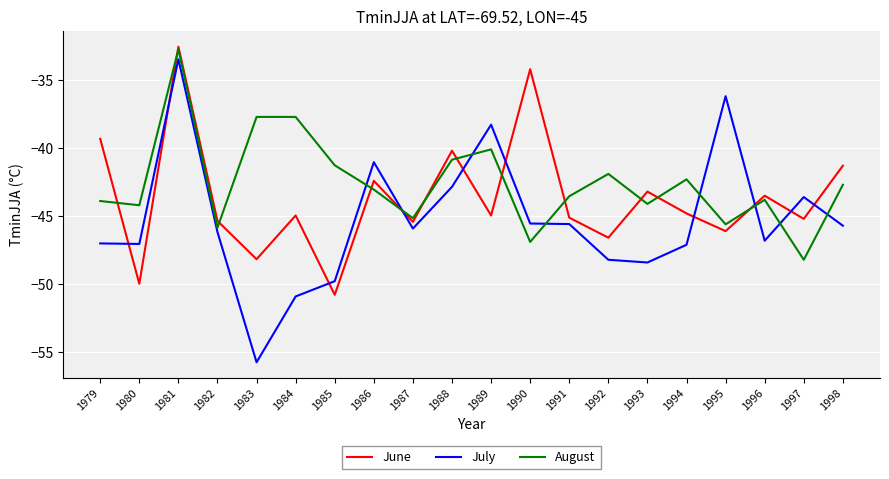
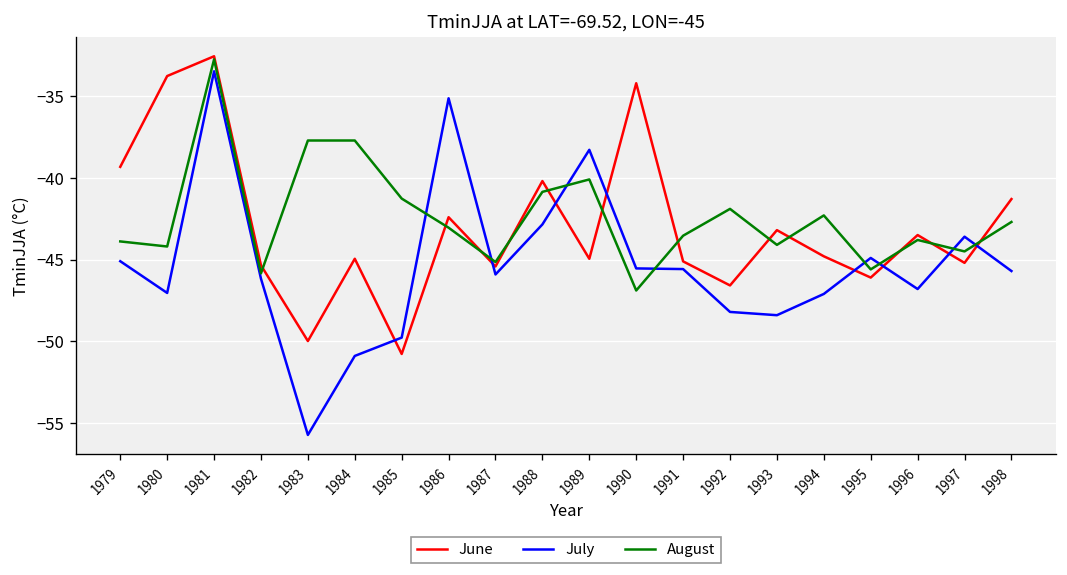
July, 1979: -47.0 -> -45.1
June, 1980: -50.0 -> -33.8
June, 1983: -48.2 -> -50.0
July, 1986: -41.0 -> -35.1
July, 1995: -36.2 -> -44.9
August, 1997: -48.2 -> -44.5
